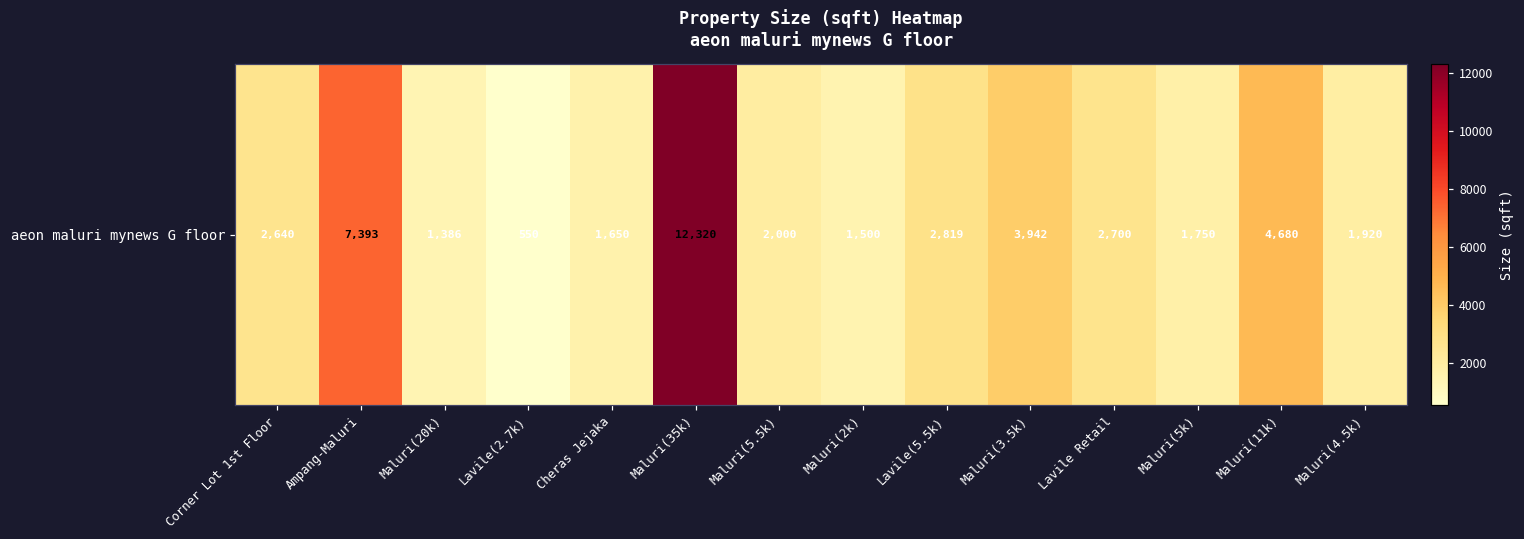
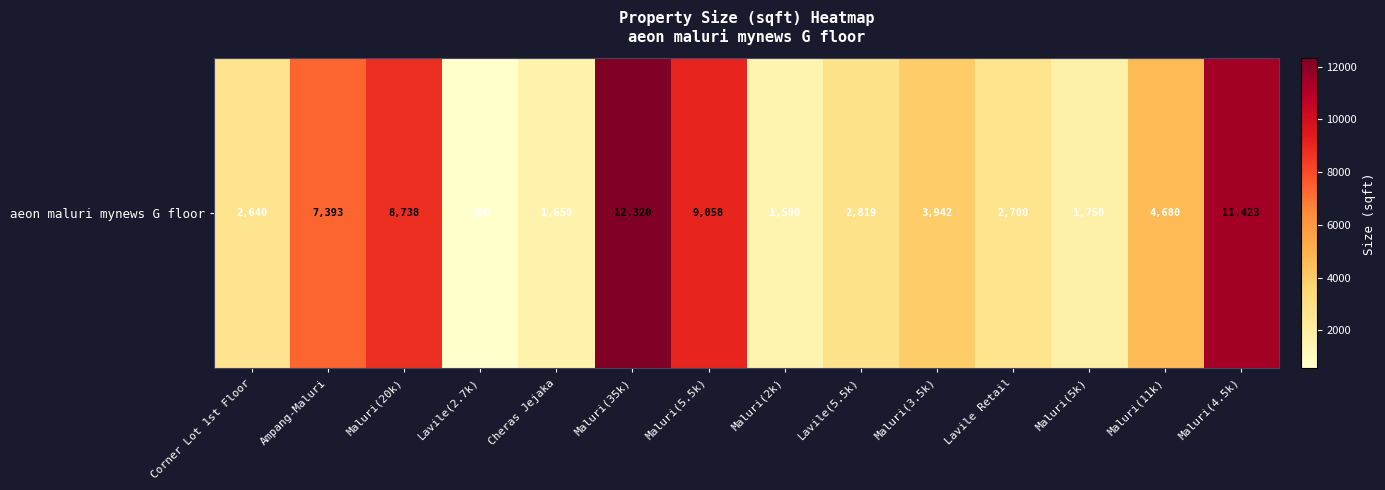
aeon maluri mynews G floor, Maluri(20k): 1,386 -> 8,738
aeon maluri mynews G floor, Maluri(5.5k): 2,000 -> 9,058
aeon maluri mynews G floor, Maluri(4.5k): 1,920 -> 11,423
